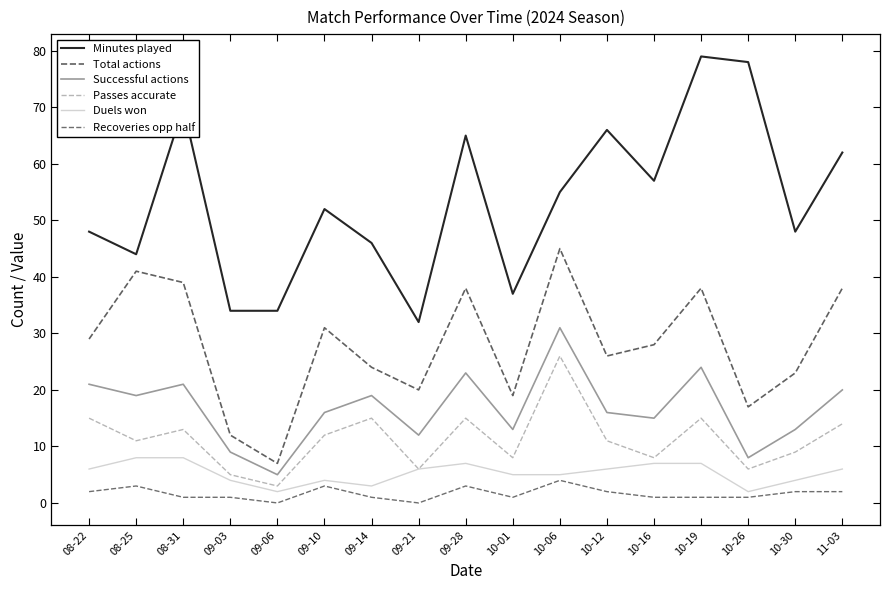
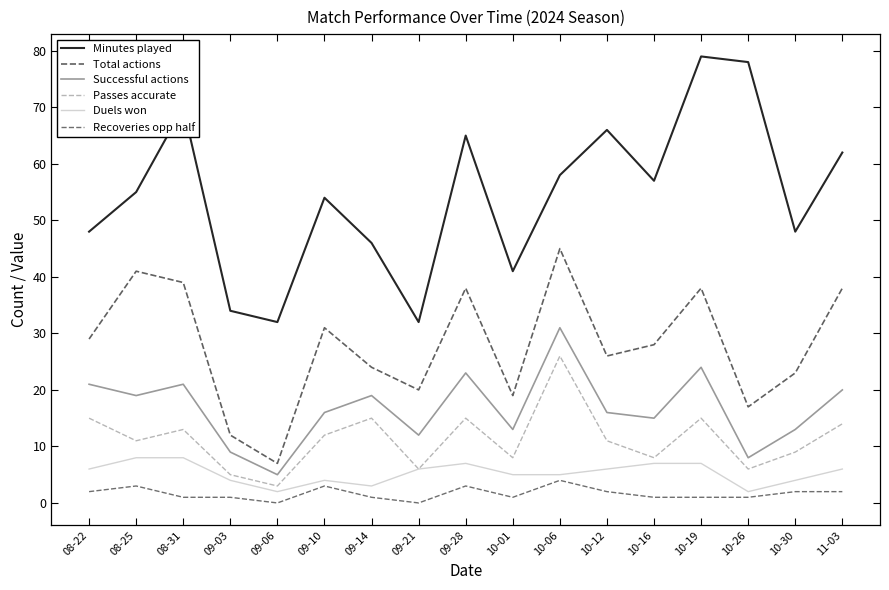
Minutes played, 08-25: 44 -> 55
Minutes played, 09-06: 34 -> 32
Minutes played, 09-10: 52 -> 54
Minutes played, 10-01: 37 -> 41
Minutes played, 10-06: 55 -> 58
